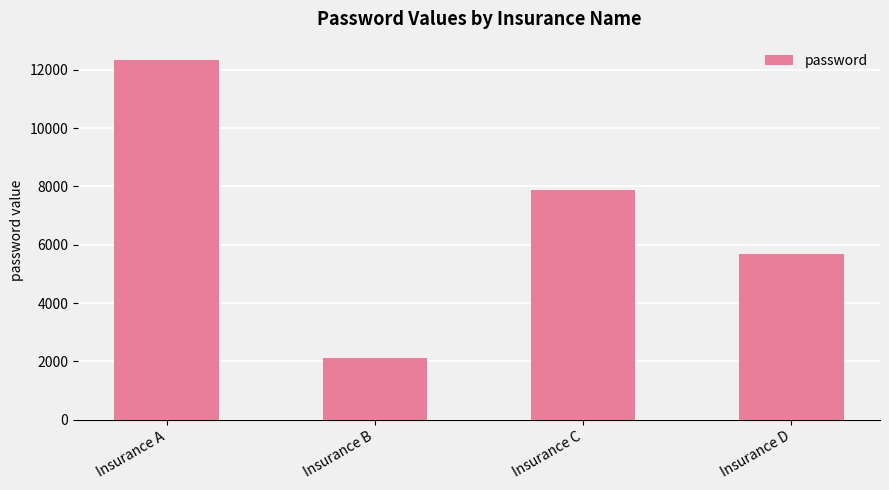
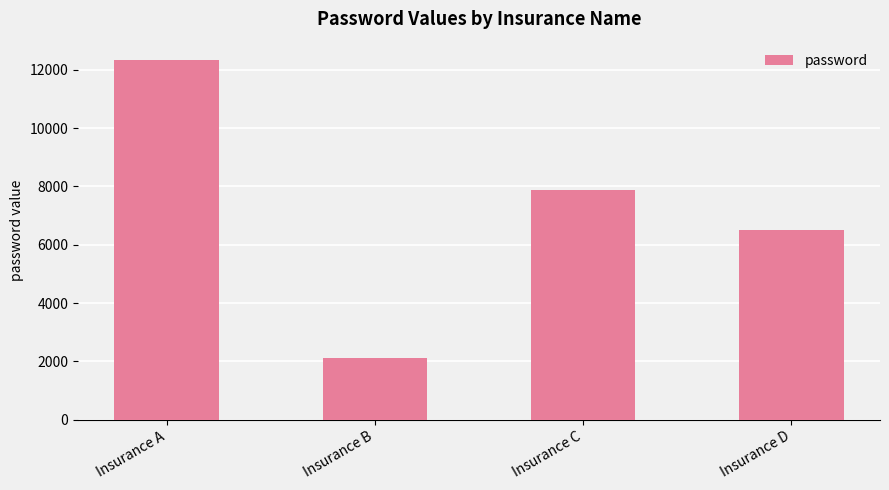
Insurance D: 5700 -> 6500
